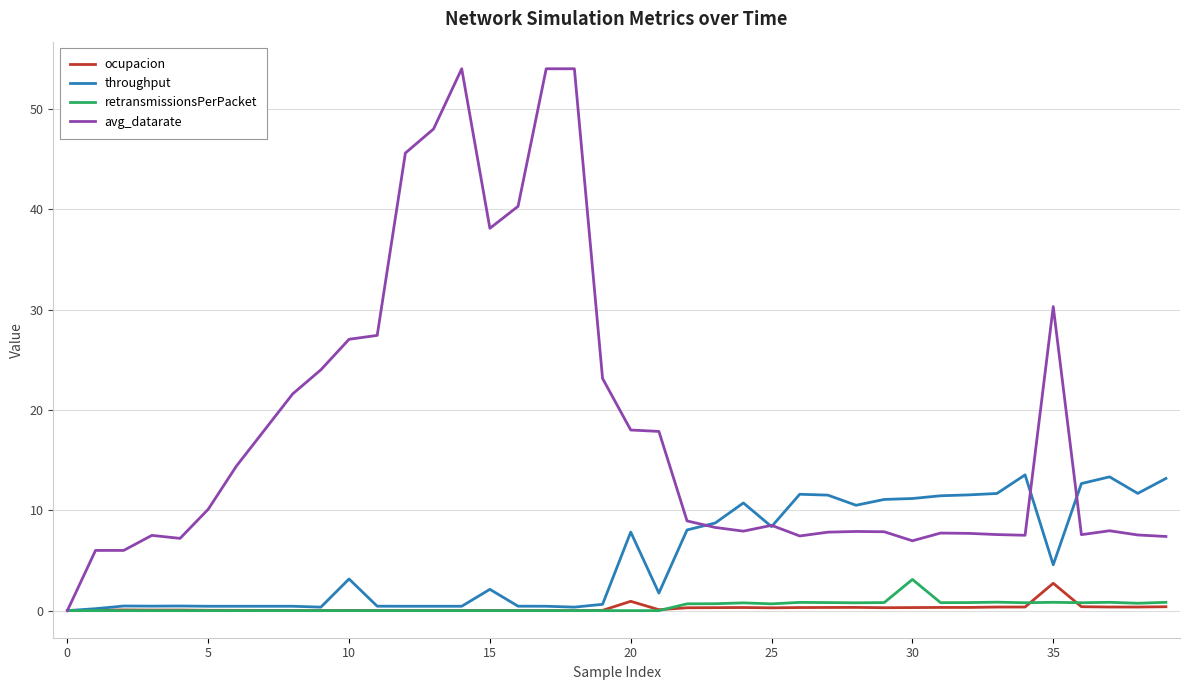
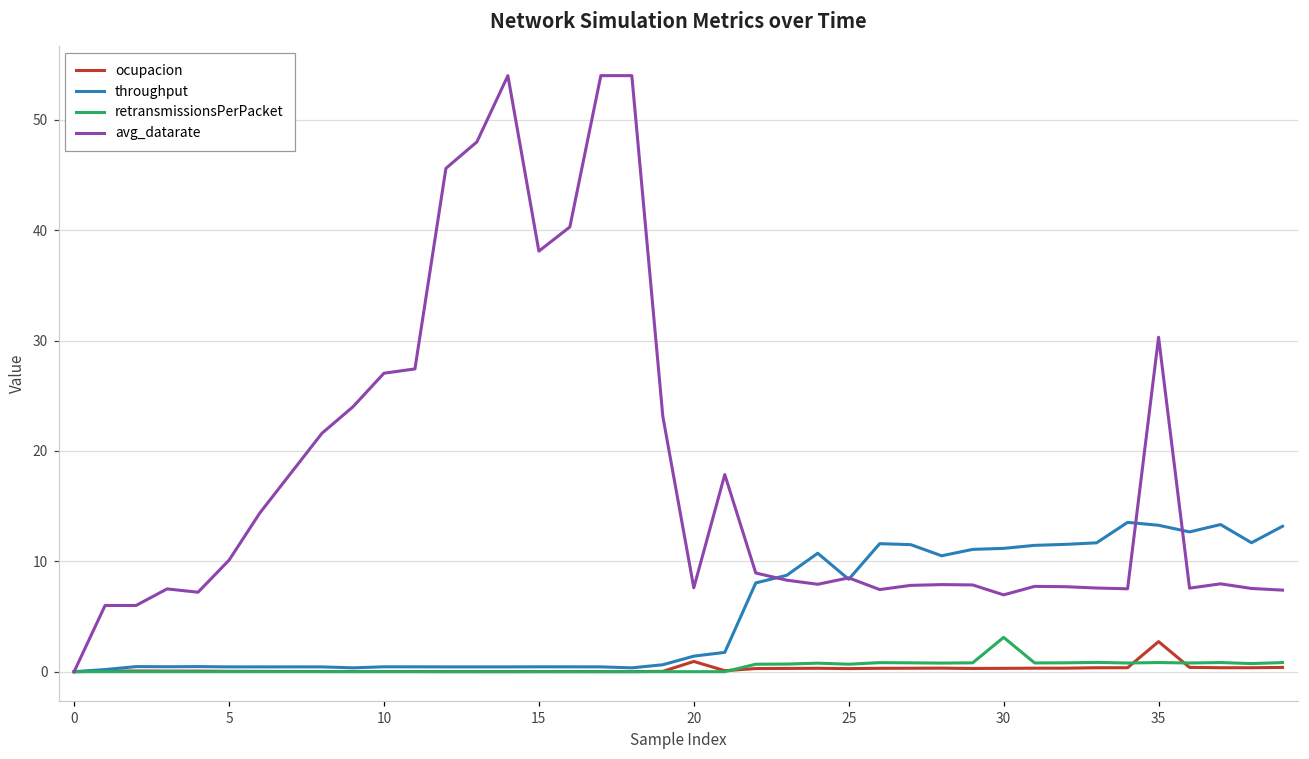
throughput, 10: 3.2 -> 0.4
throughput, 15: 2.1 -> 0.4
throughput, 20: 7.8 -> 1.4
avg_datarate, 20: 18.0 -> 7.6
throughput, 35: 4.6 -> 13.3
